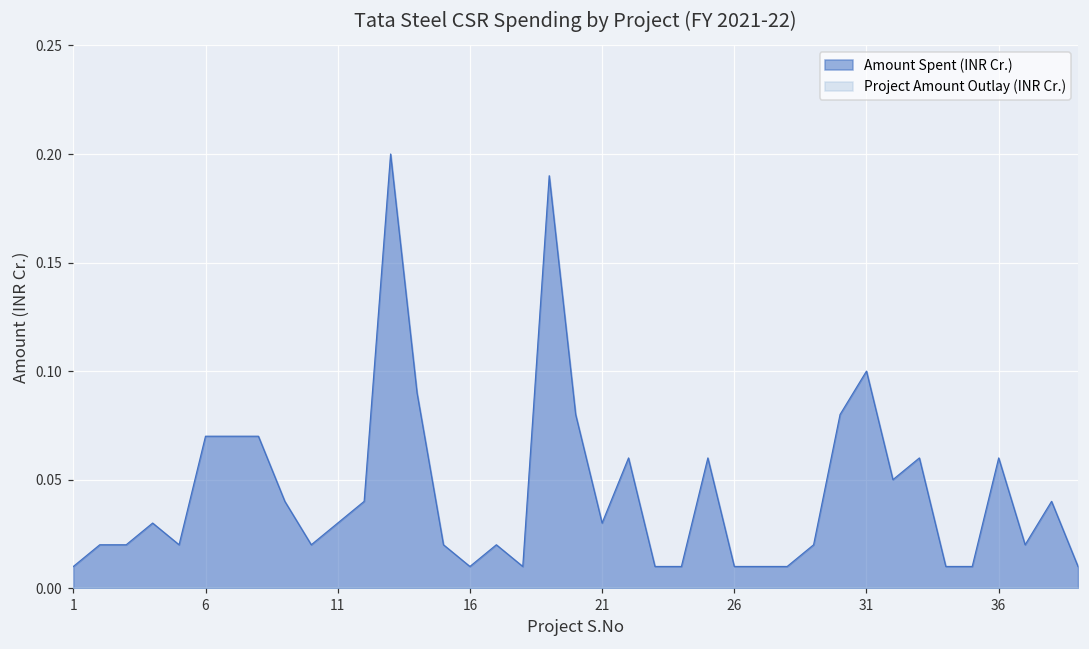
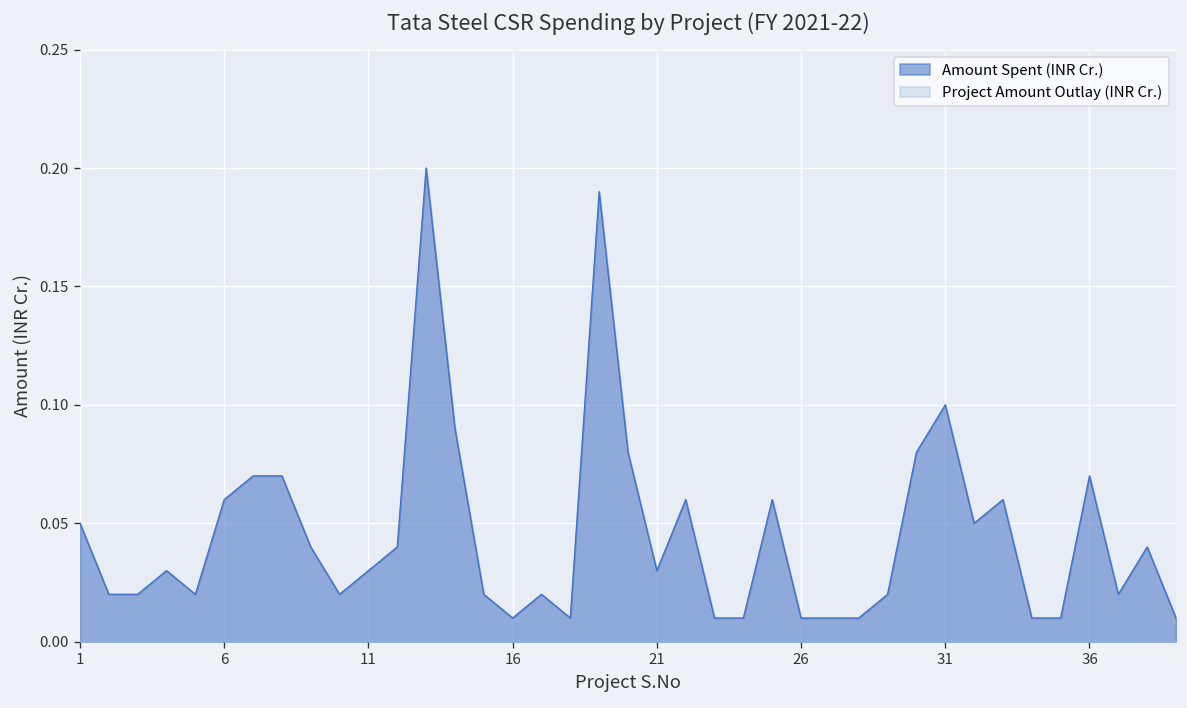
Amount Spent (INR Cr.), 1: 0.01 -> 0.05
Amount Spent (INR Cr.), 6: 0.07 -> 0.06
Amount Spent (INR Cr.), 36: 0.06 -> 0.07
